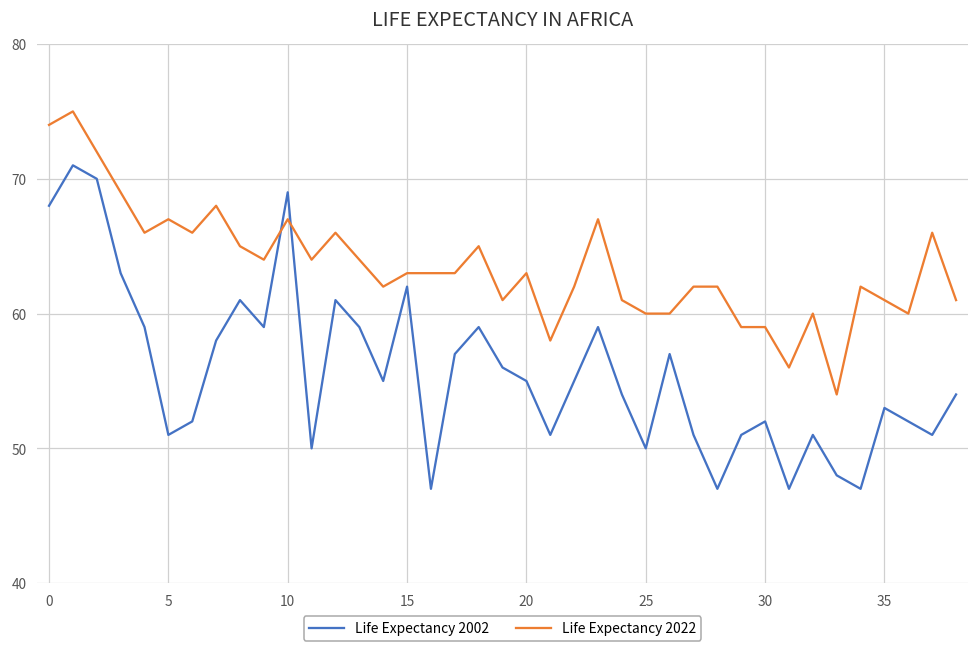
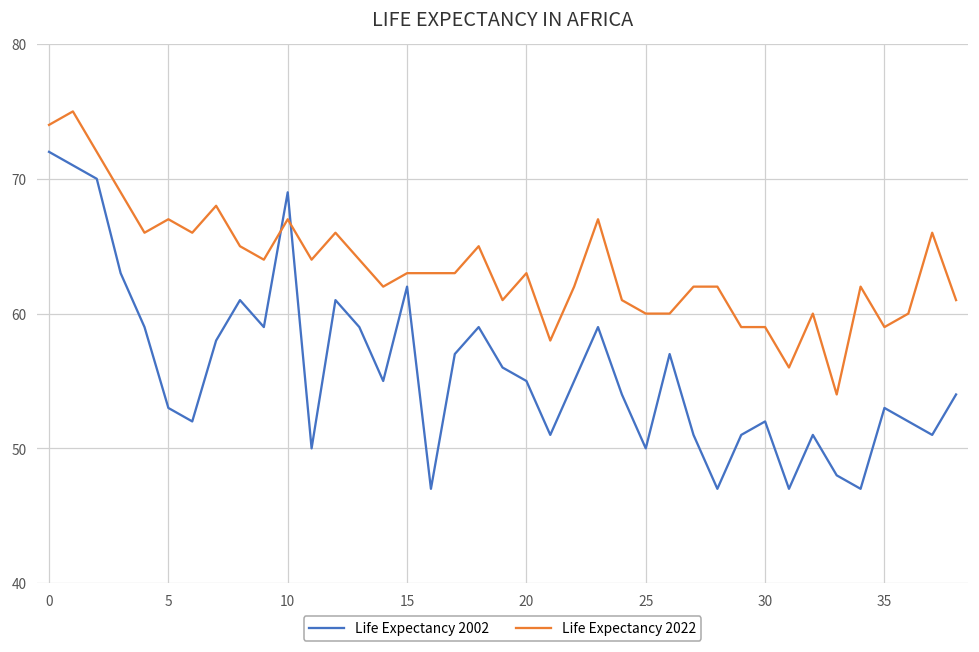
Life Expectancy 2002, 0: 68 -> 72
Life Expectancy 2002, 5: 51 -> 53
Life Expectancy 2022, 35: 61 -> 59
